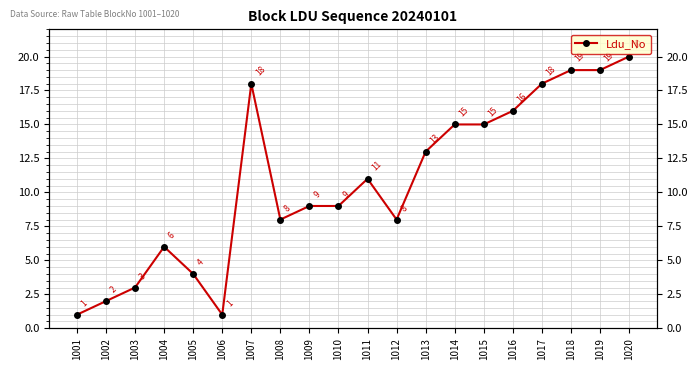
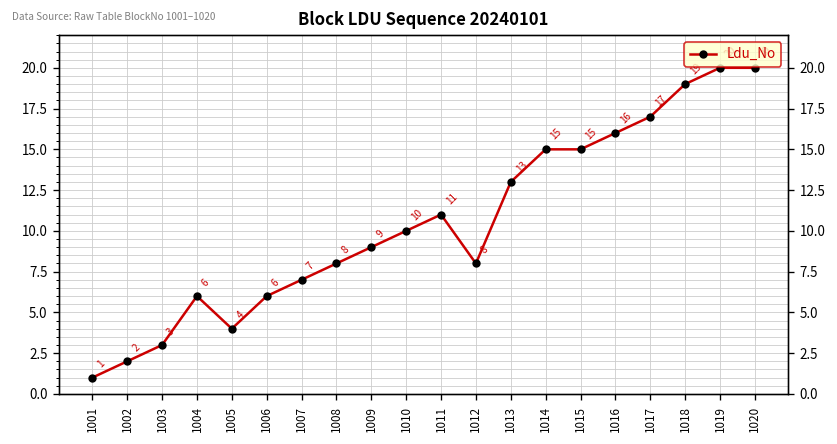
1006: 1 -> 6
1007: 18 -> 7
1010: 9 -> 10
1017: 18 -> 17
1019: 19 -> 20
